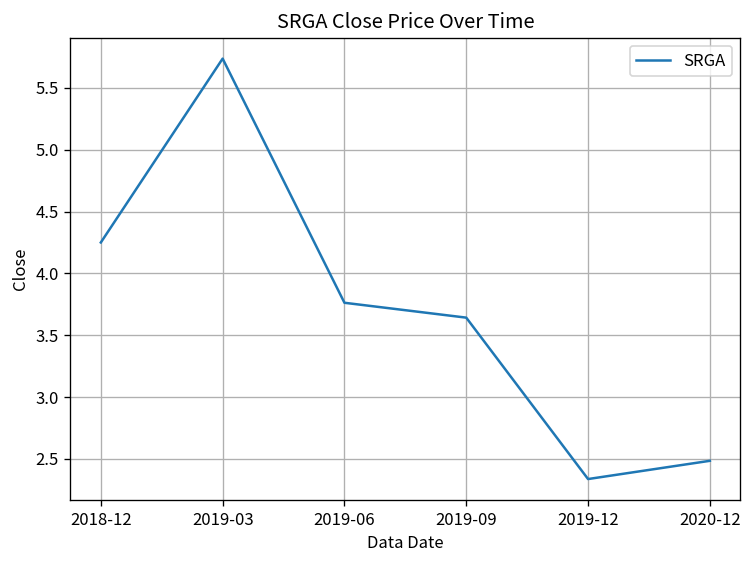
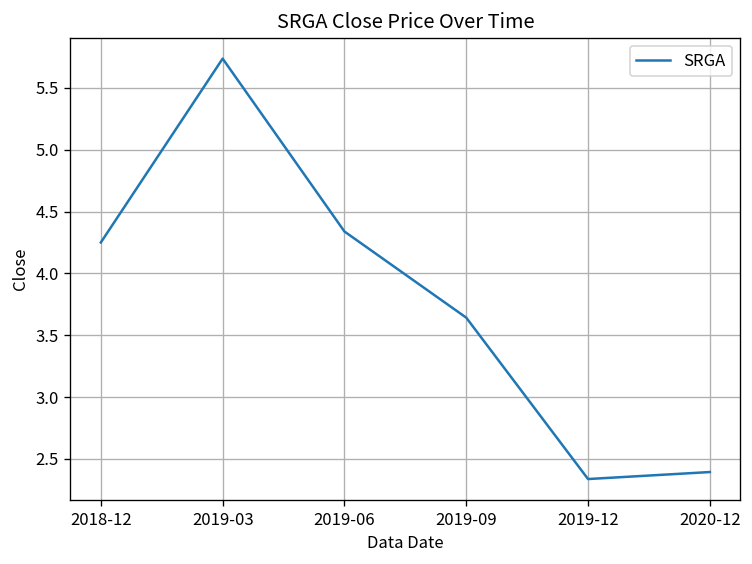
2019-06: 3.76 -> 4.34
2020-12: 2.48 -> 2.39
